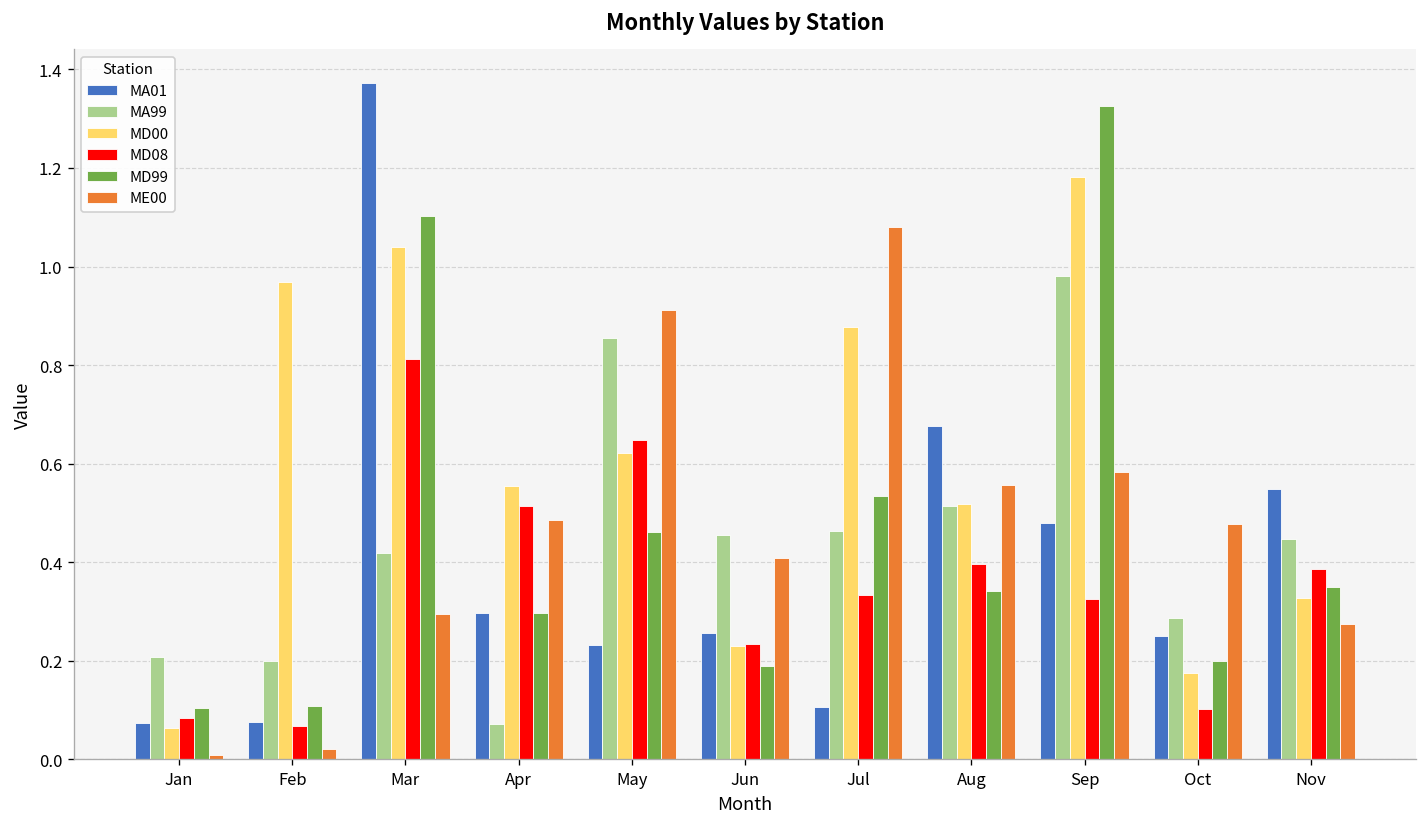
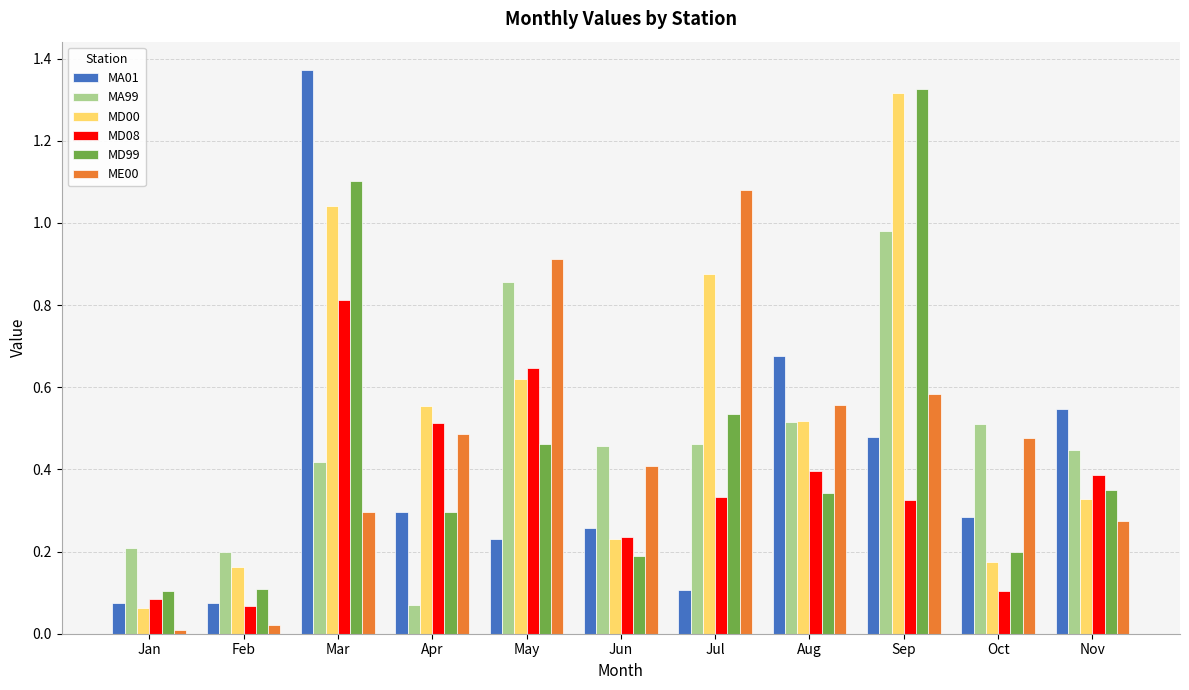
MD00, Feb: 0.97 -> 0.16
MD00, Sep: 1.18 -> 1.32
MA01, Oct: 0.25 -> 0.29
MA99, Oct: 0.29 -> 0.51
